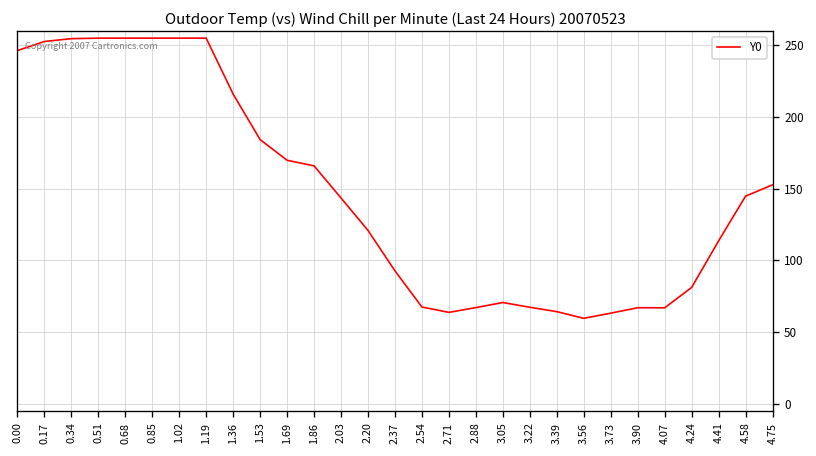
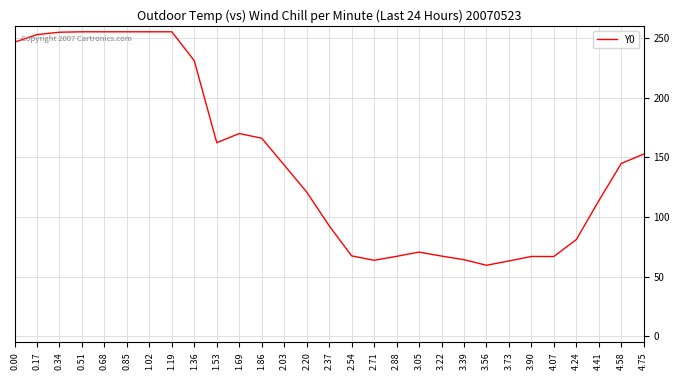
1.36: 216 -> 231
1.53: 184 -> 162
